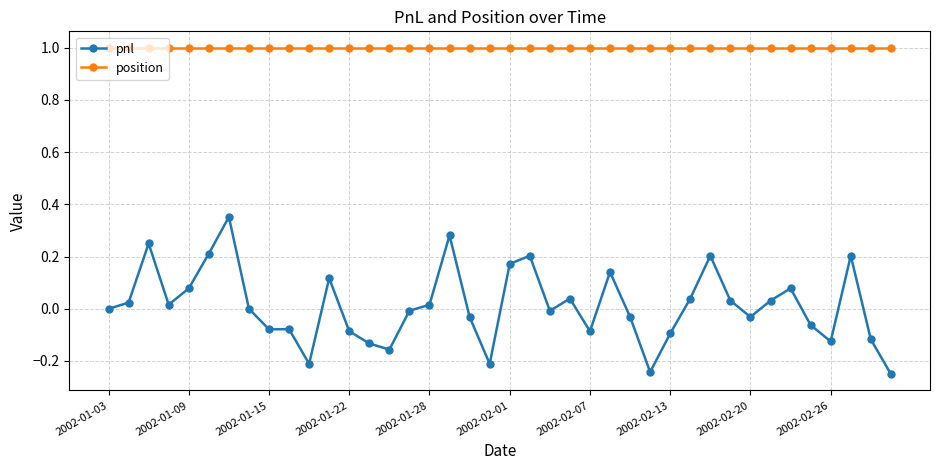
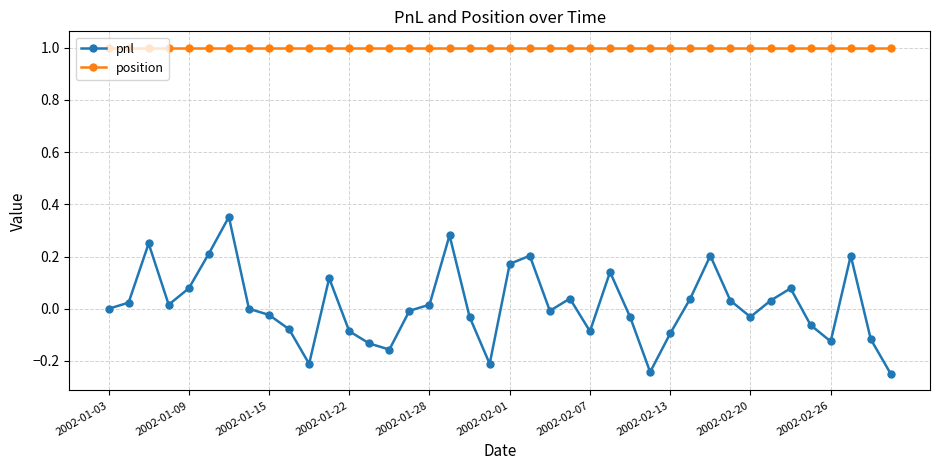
pnl, 2002-01-15: -0.08 -> -0.02
